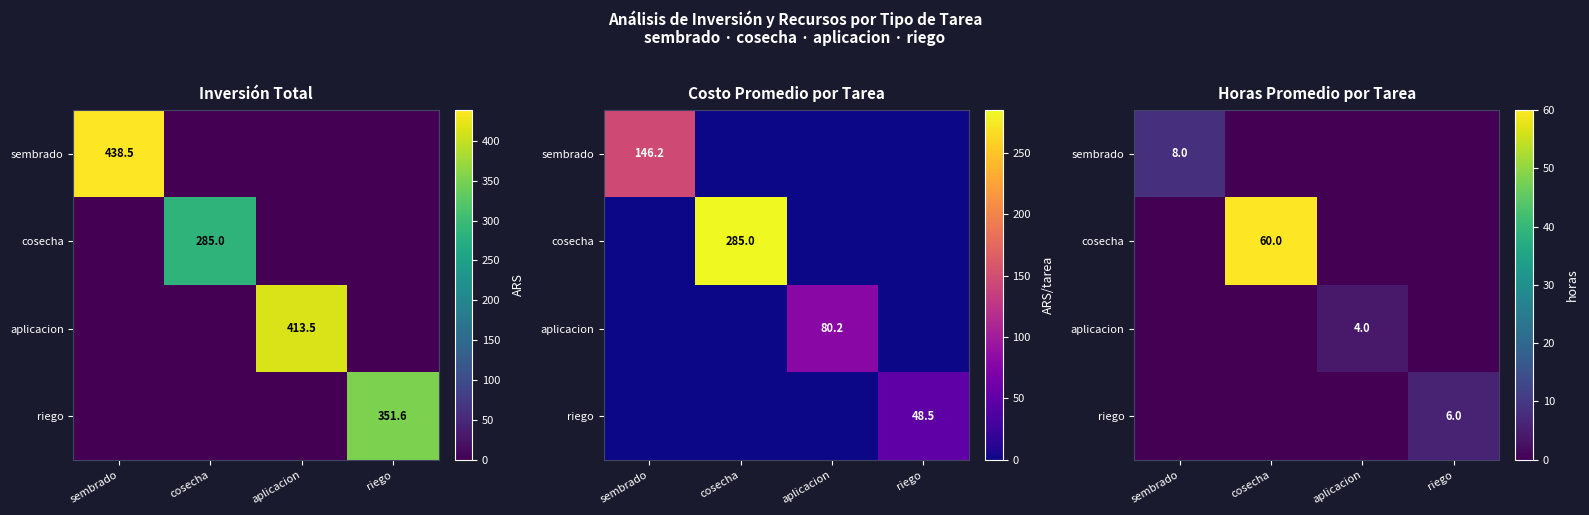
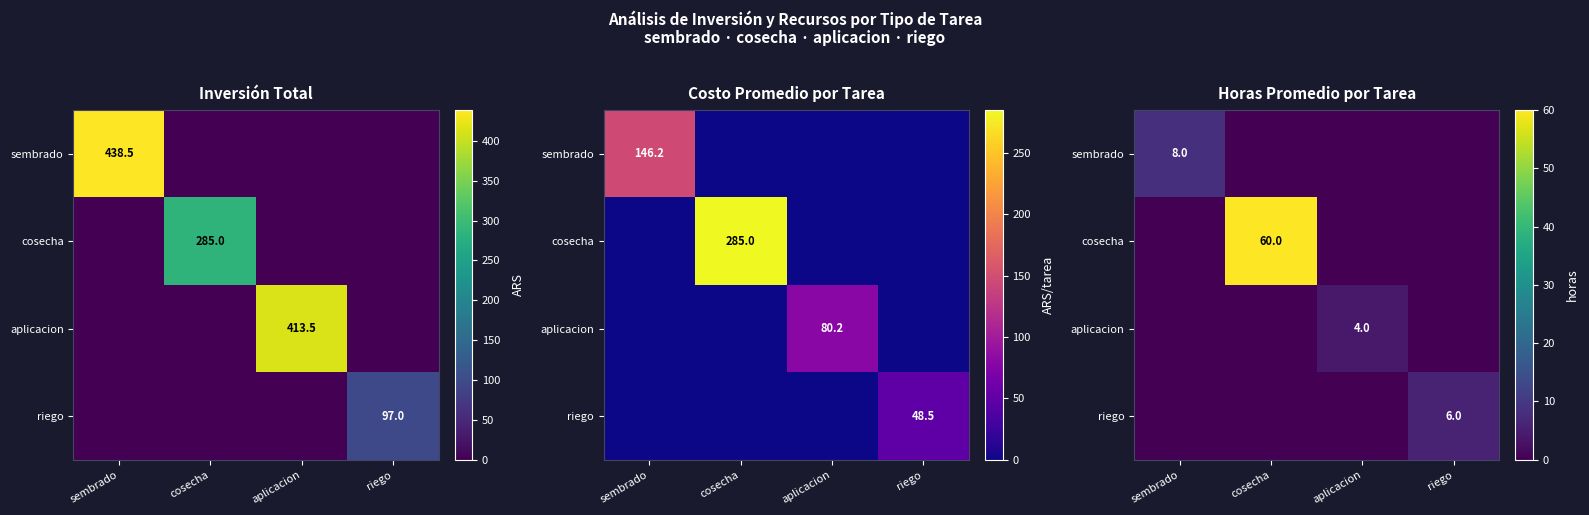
Inversión Total, riego, riego: 351.6 -> 97.0
